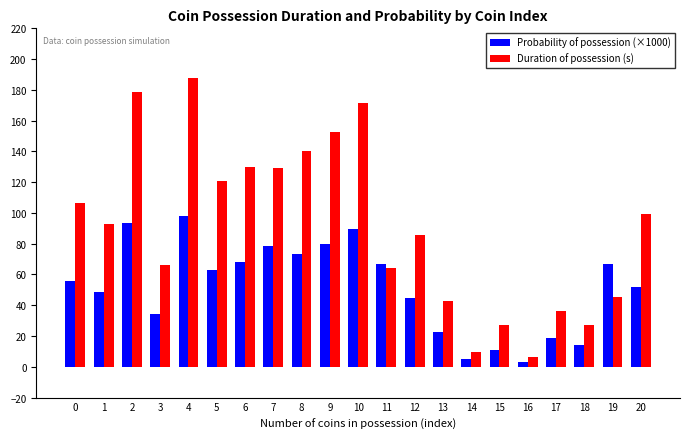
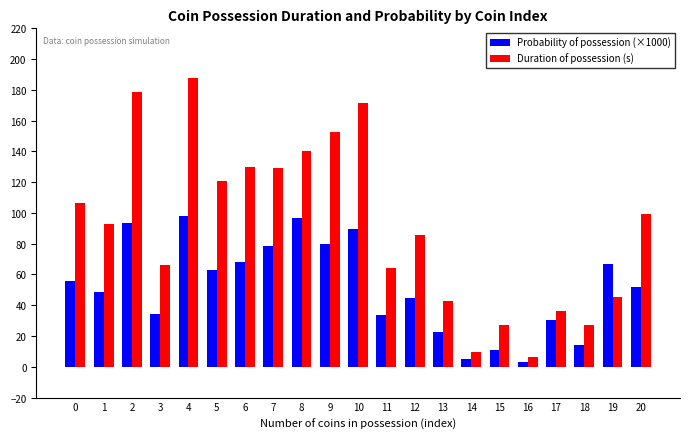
Probability of possession (×1000), 8: 73 -> 97
Probability of possession (×1000), 11: 67 -> 33
Probability of possession (×1000), 17: 19 -> 31
